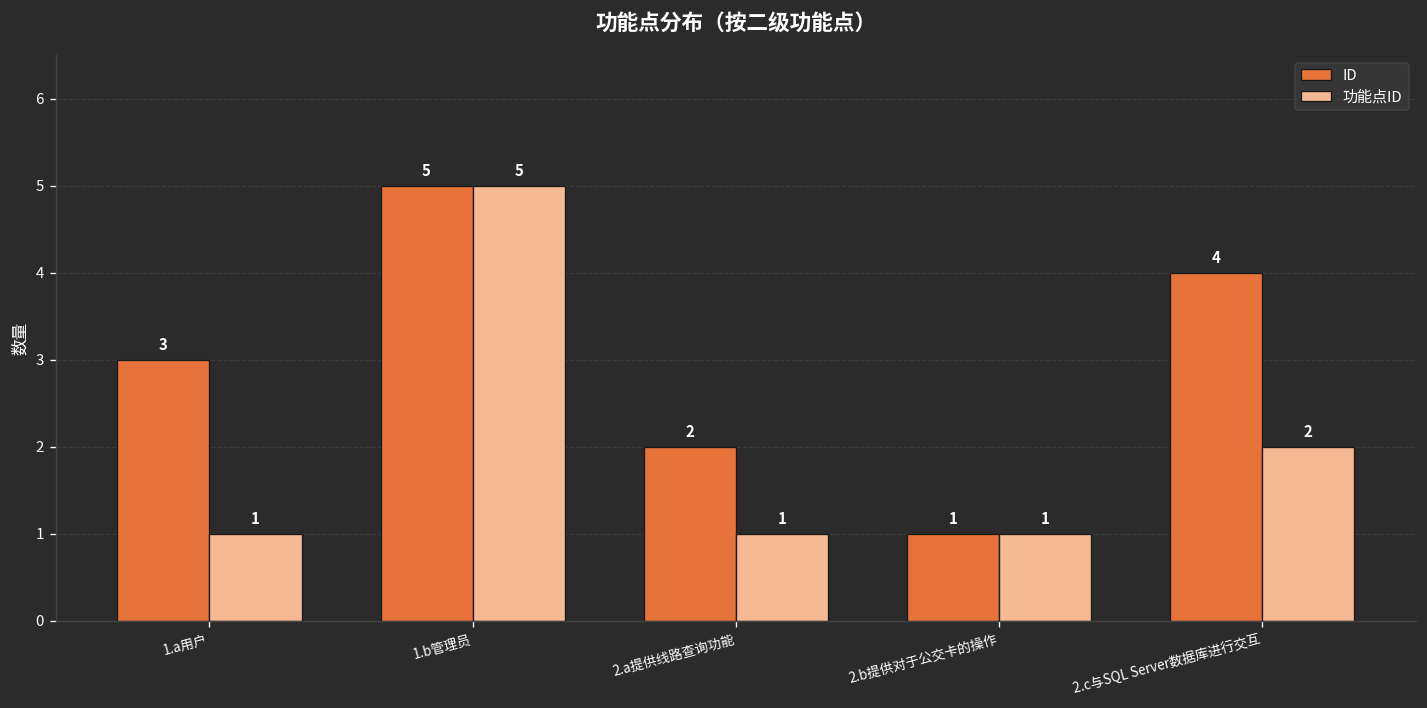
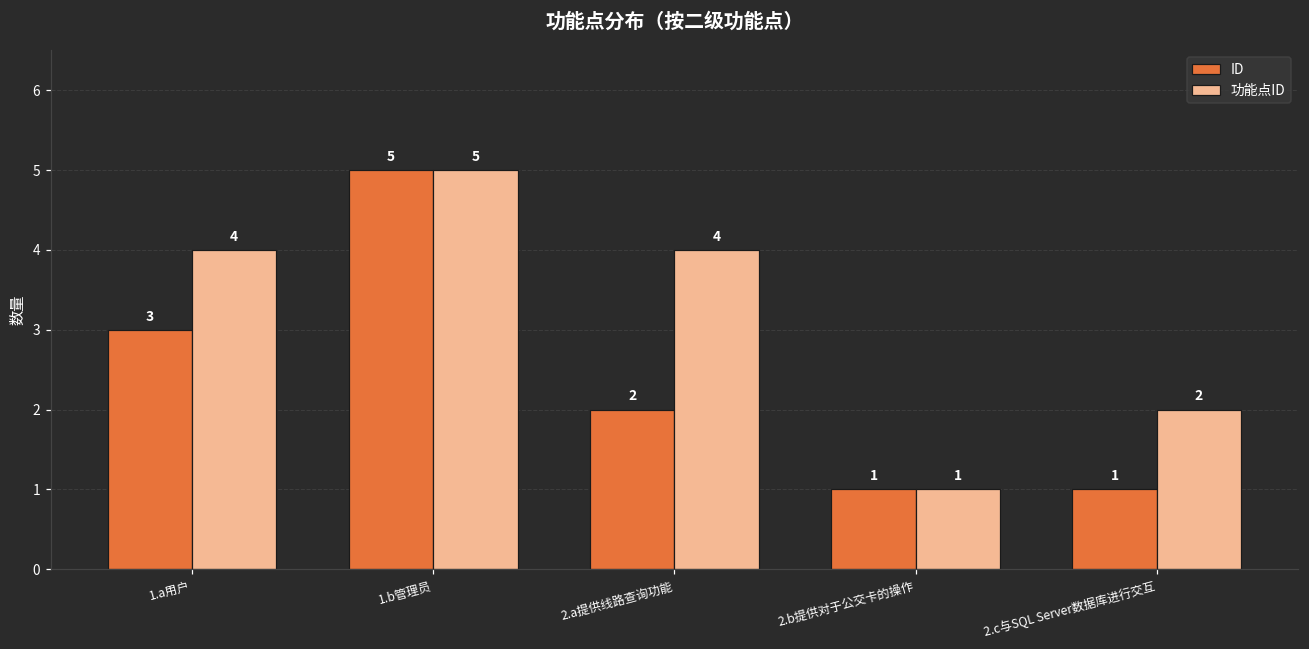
功能点ID, 1.a用户: 1 -> 4
功能点ID, 2.a提供线路查询功能: 1 -> 4
ID, 2.c与SQL Server数据库进行交互: 4 -> 1
